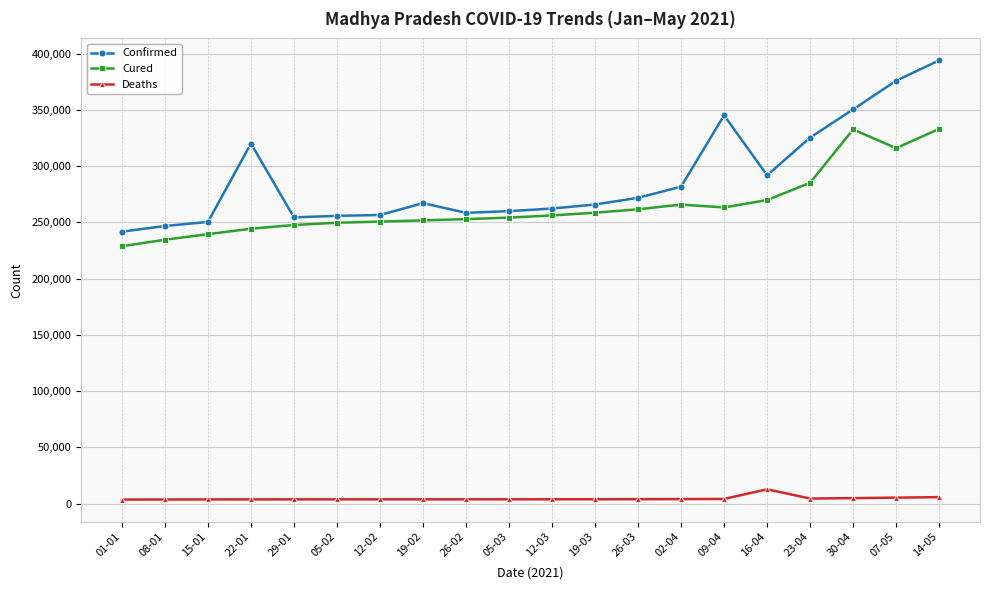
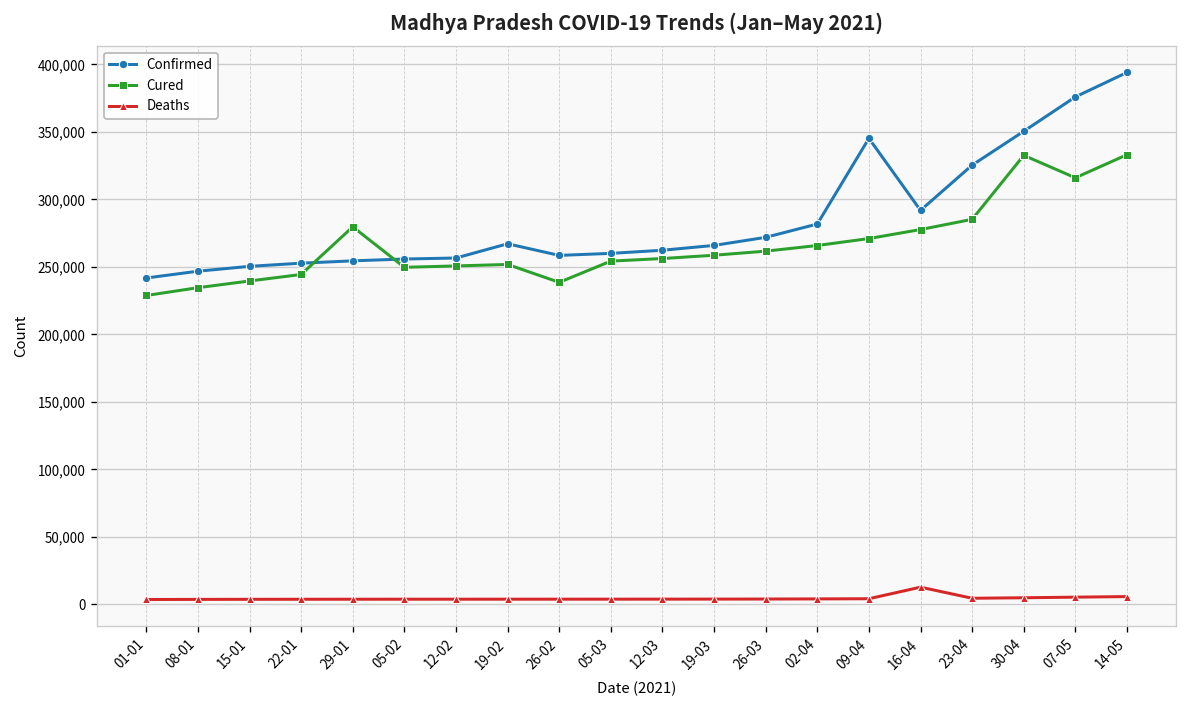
Confirmed, 22-01: 320,000 -> 253,000
Cured, 29-01: 248,000 -> 280,000
Cured, 26-02: 253,000 -> 239,000
Cured, 09-04: 263,000 -> 271,000
Cured, 16-04: 270,000 -> 278,000
